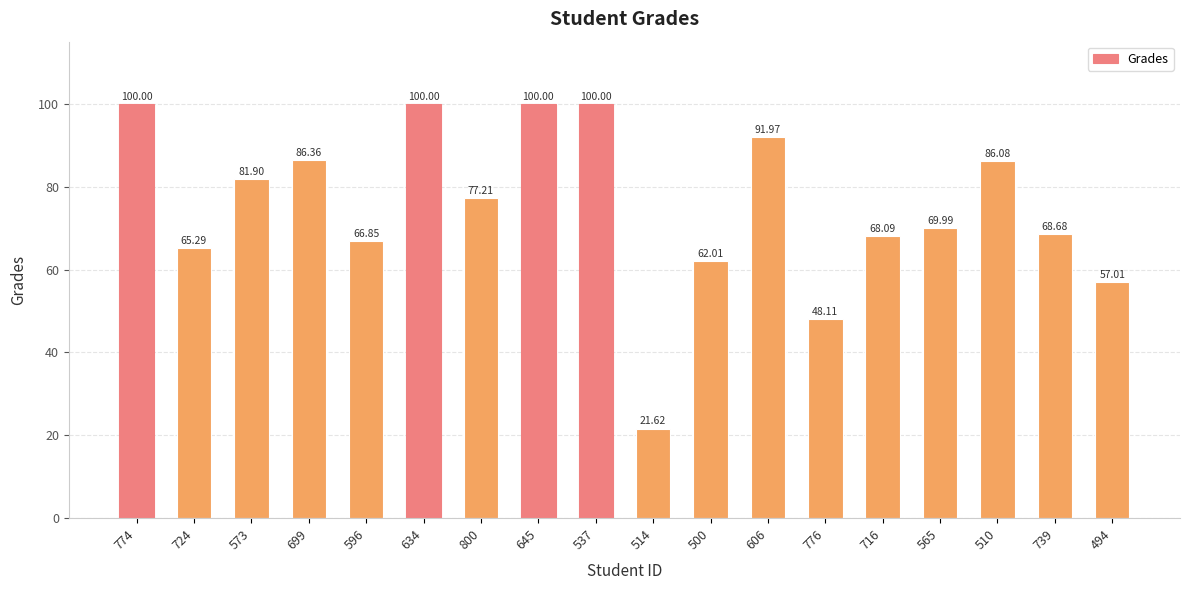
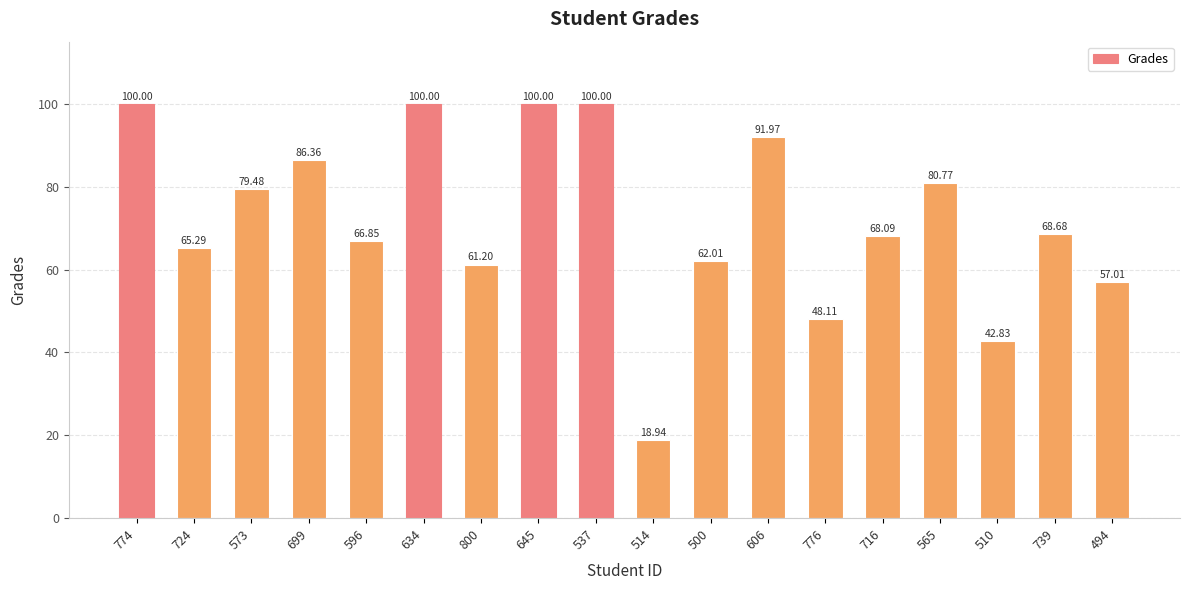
573: 81.90 -> 79.48
800: 77.21 -> 61.20
514: 21.62 -> 18.94
565: 69.99 -> 80.77
510: 86.08 -> 42.83
